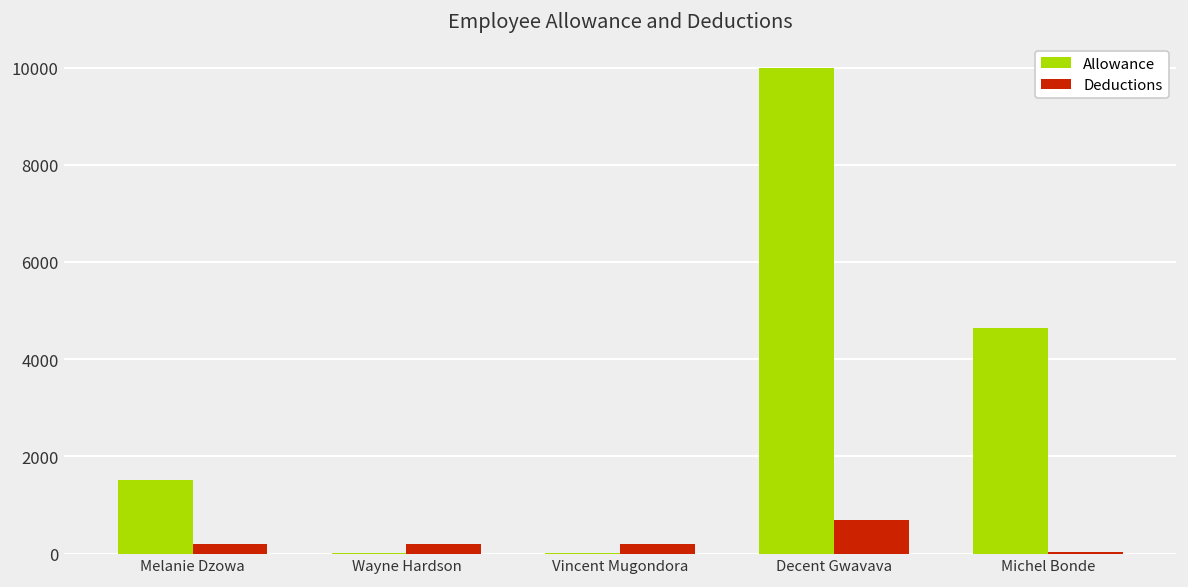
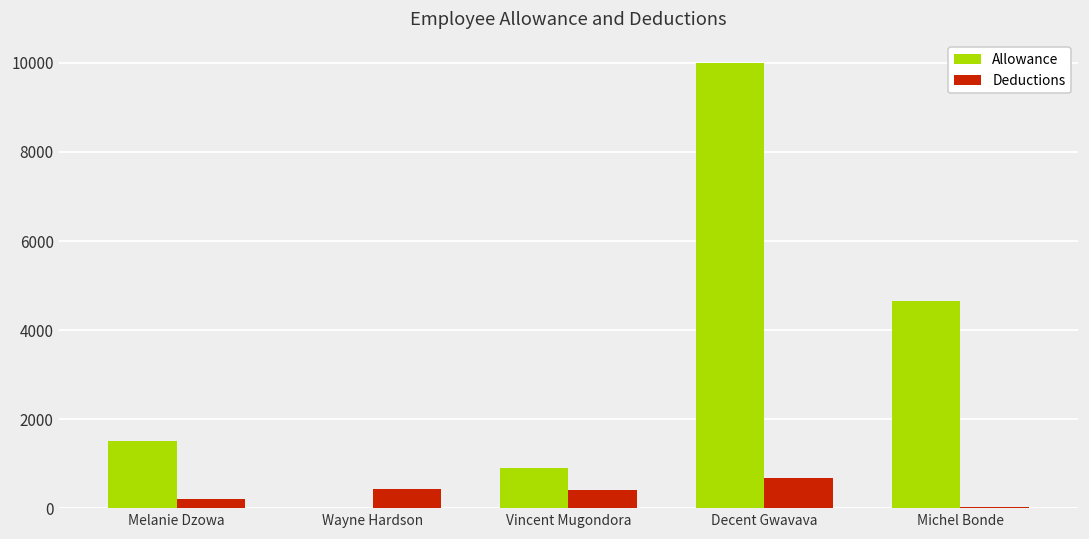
Deductions, Wayne Hardson: 200 -> 400
Allowance, Vincent Mugondora: 0 -> 900
Deductions, Vincent Mugondora: 200 -> 400
